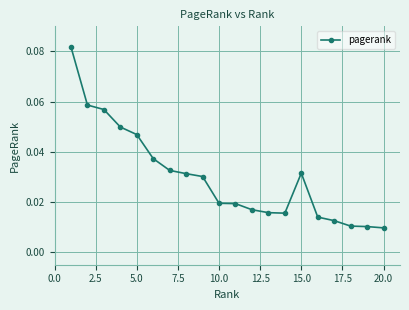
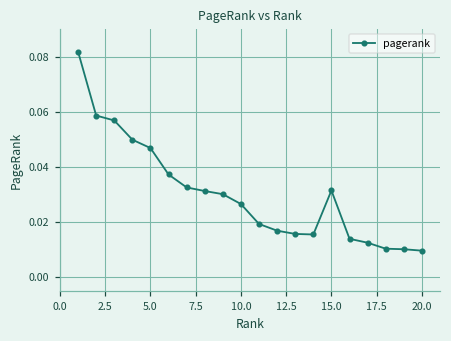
10.0: 0.019 -> 0.027
